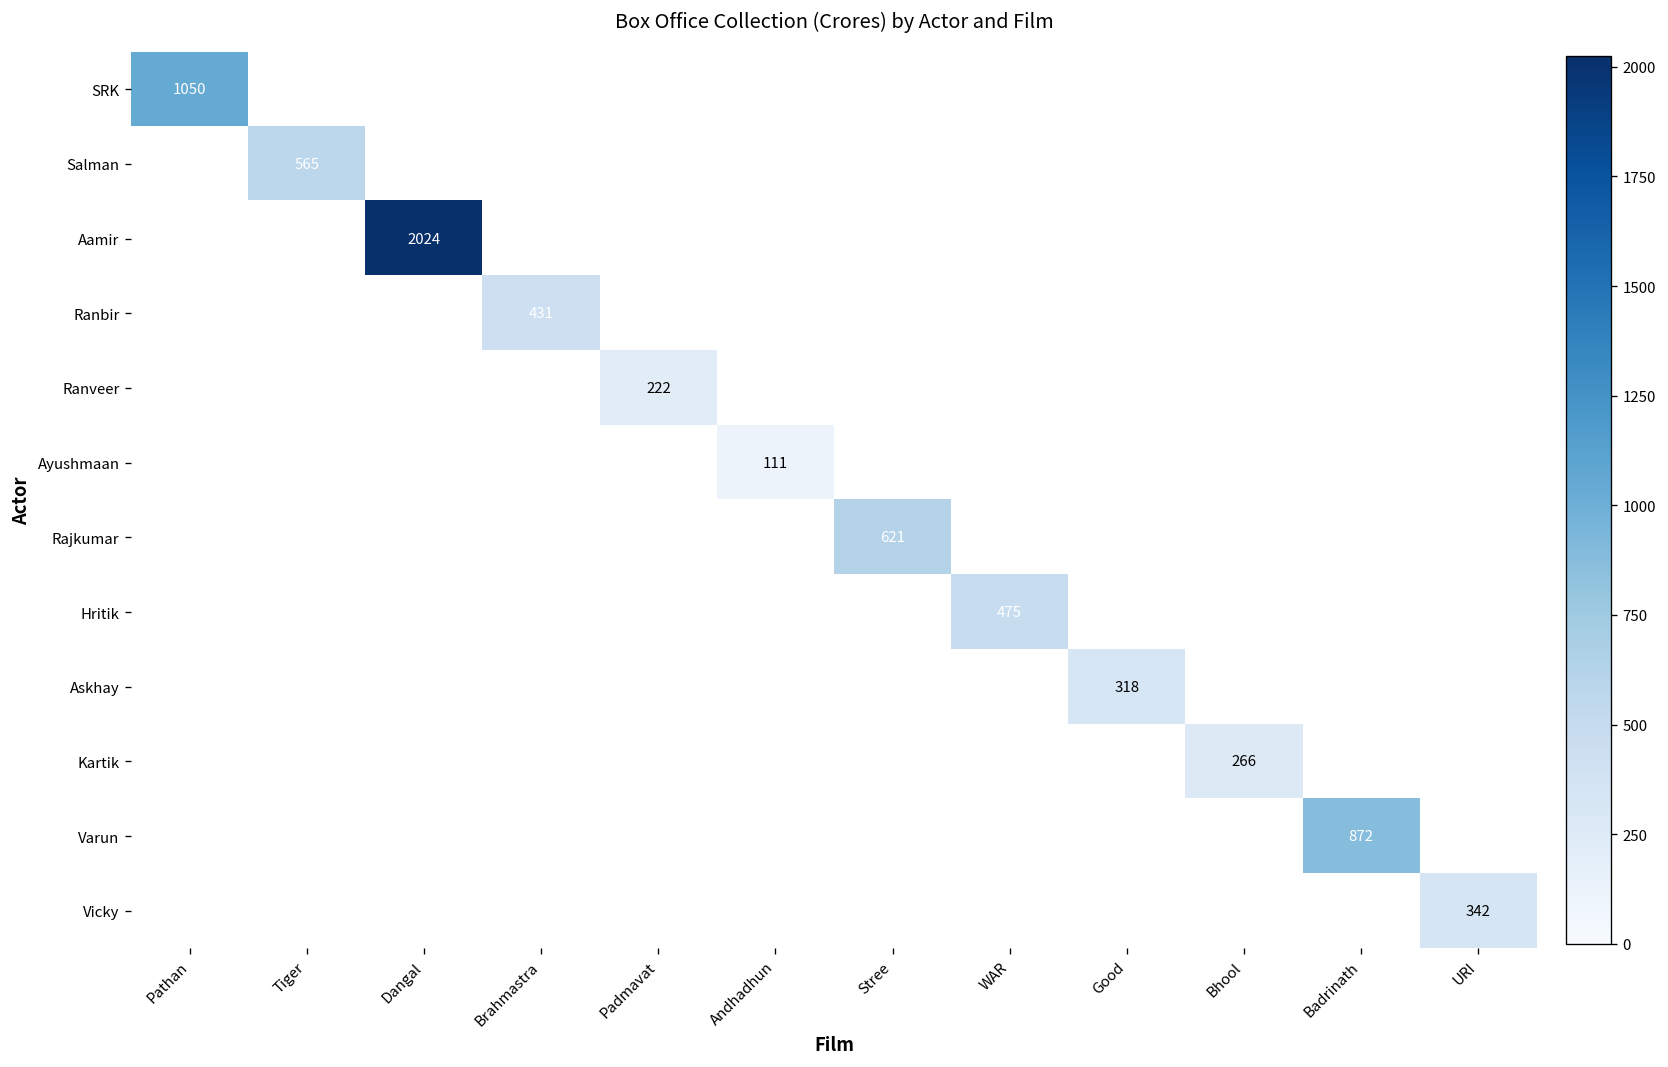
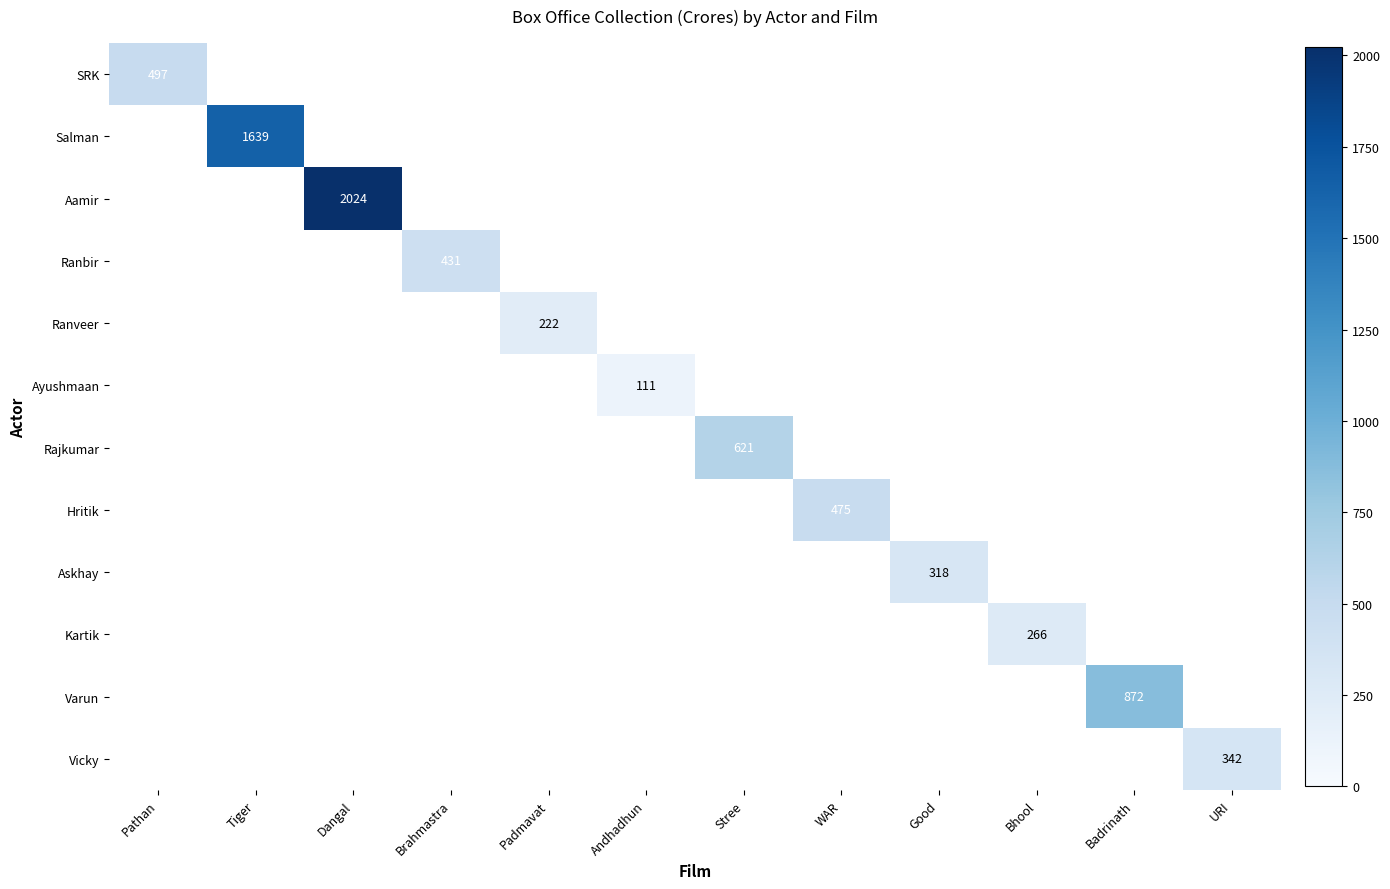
SRK, Pathan: 1050 -> 497
Salman, Tiger: 565 -> 1639
